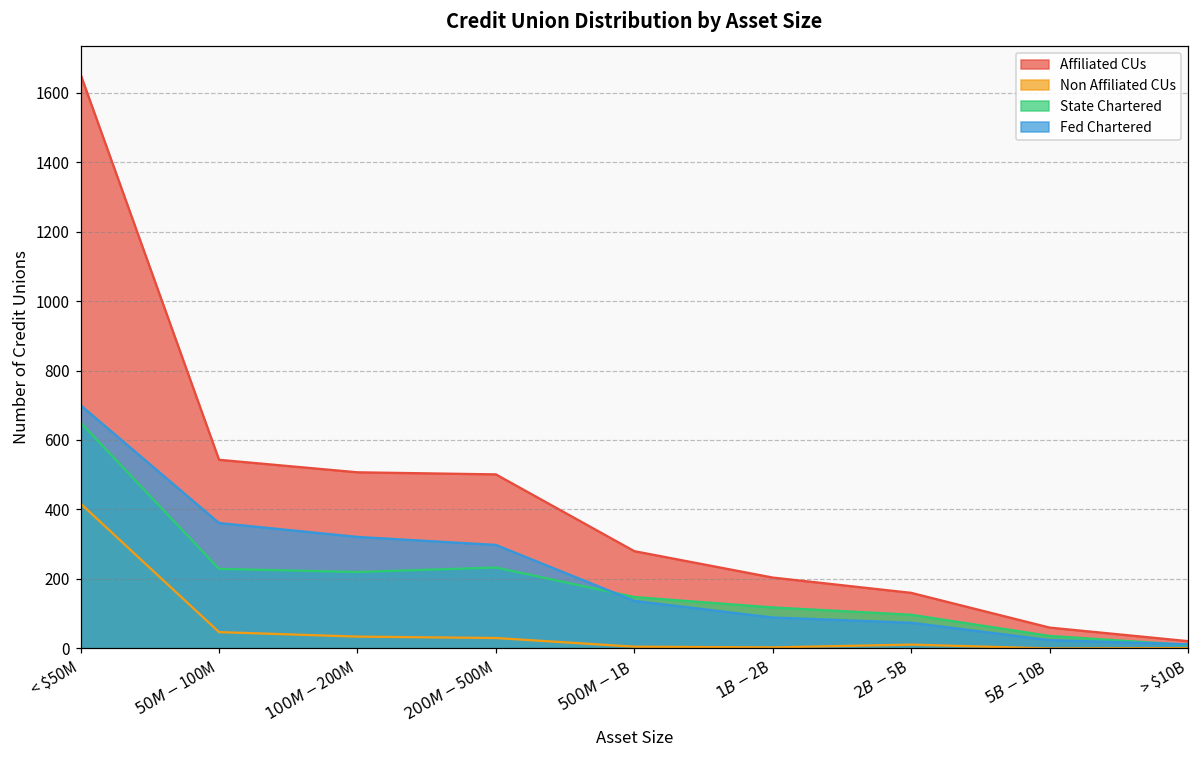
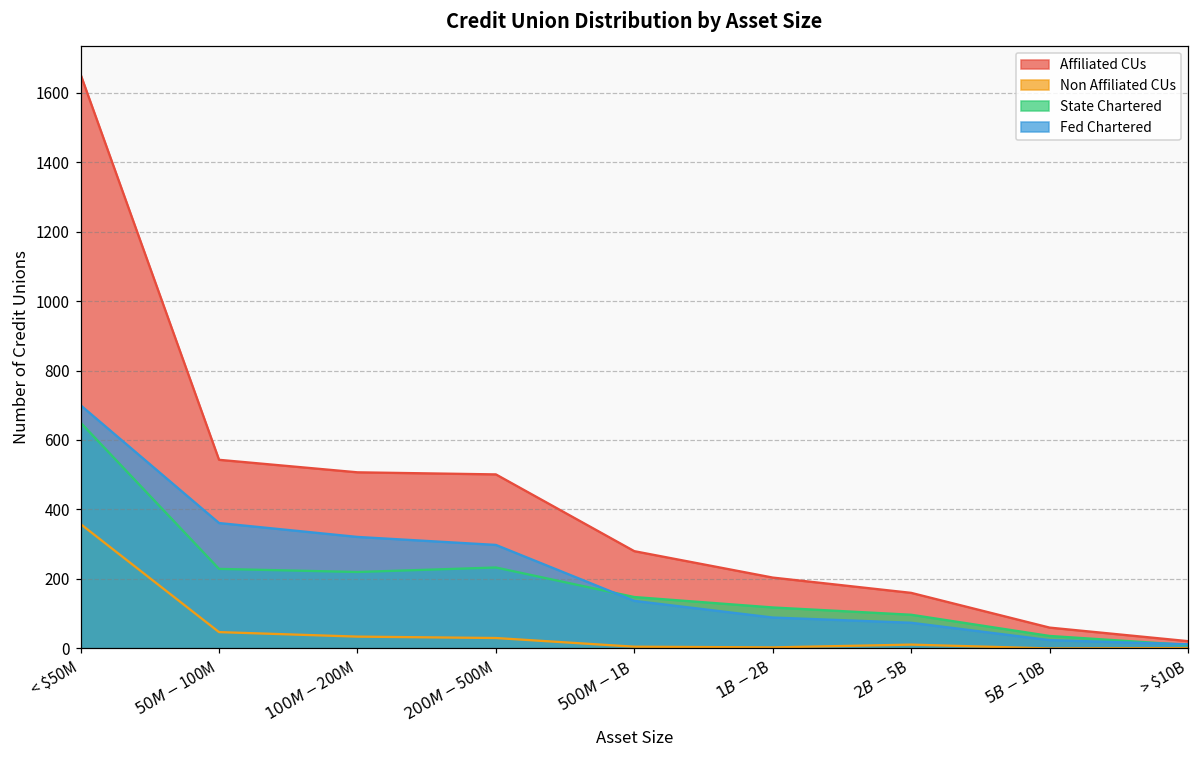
Non Affiliated CUs, < $50M: 420 -> 360
